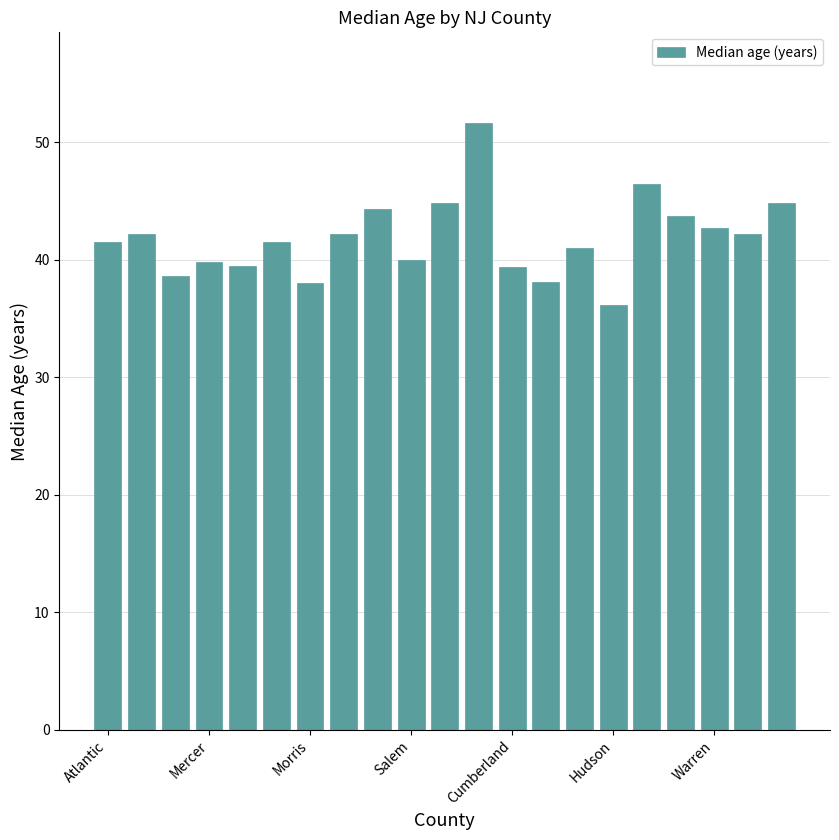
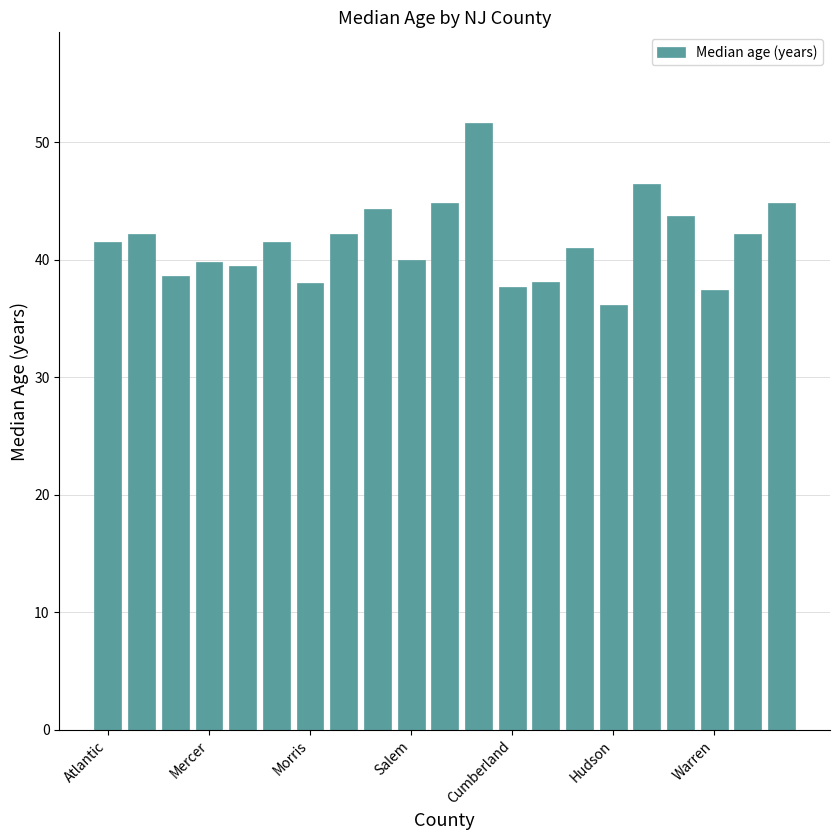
Cumberland: 39.4 -> 37.7
Warren: 42.7 -> 37.4
